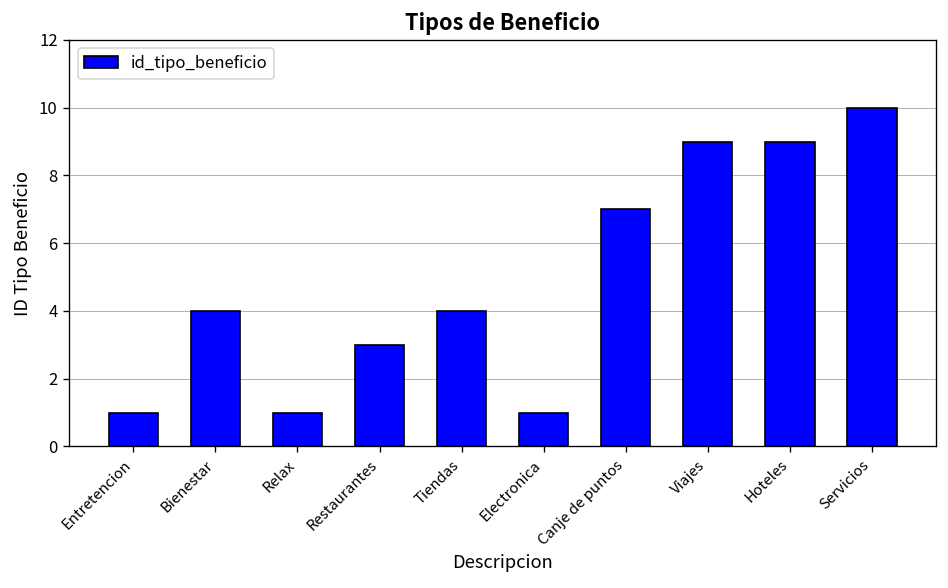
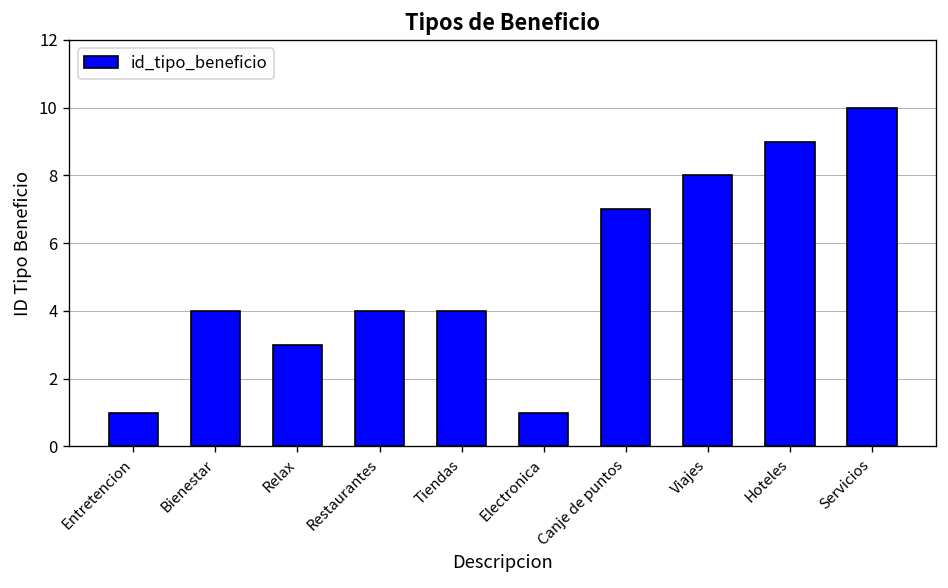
Relax: 1 -> 3
Restaurantes: 3 -> 4
Viajes: 9 -> 8
